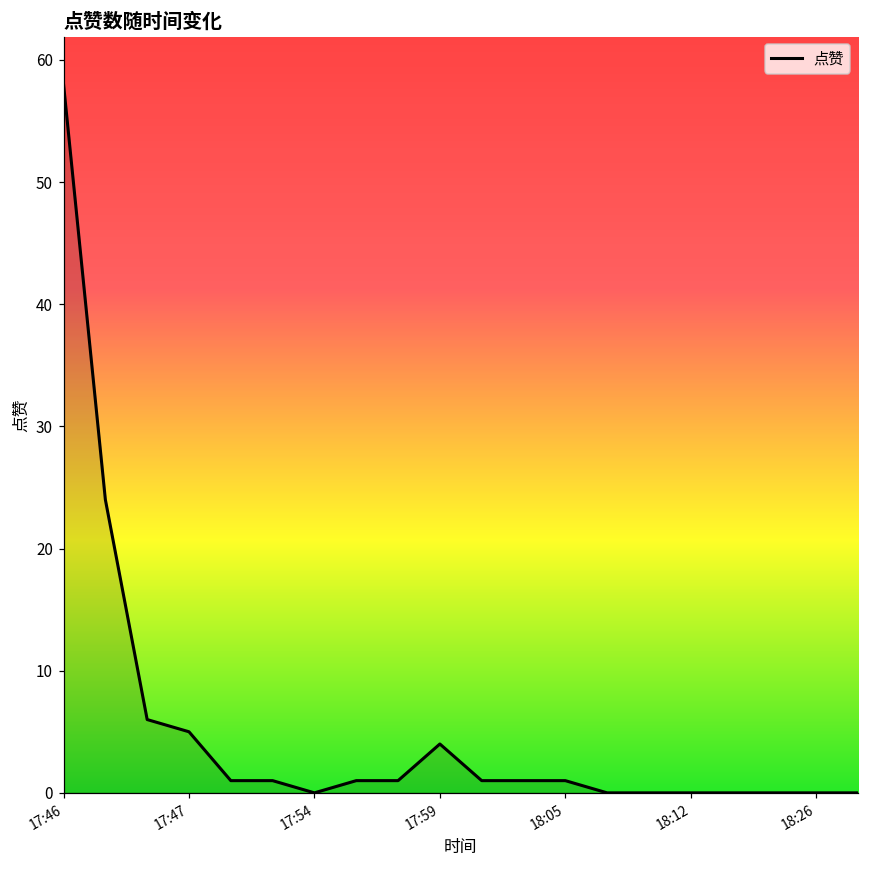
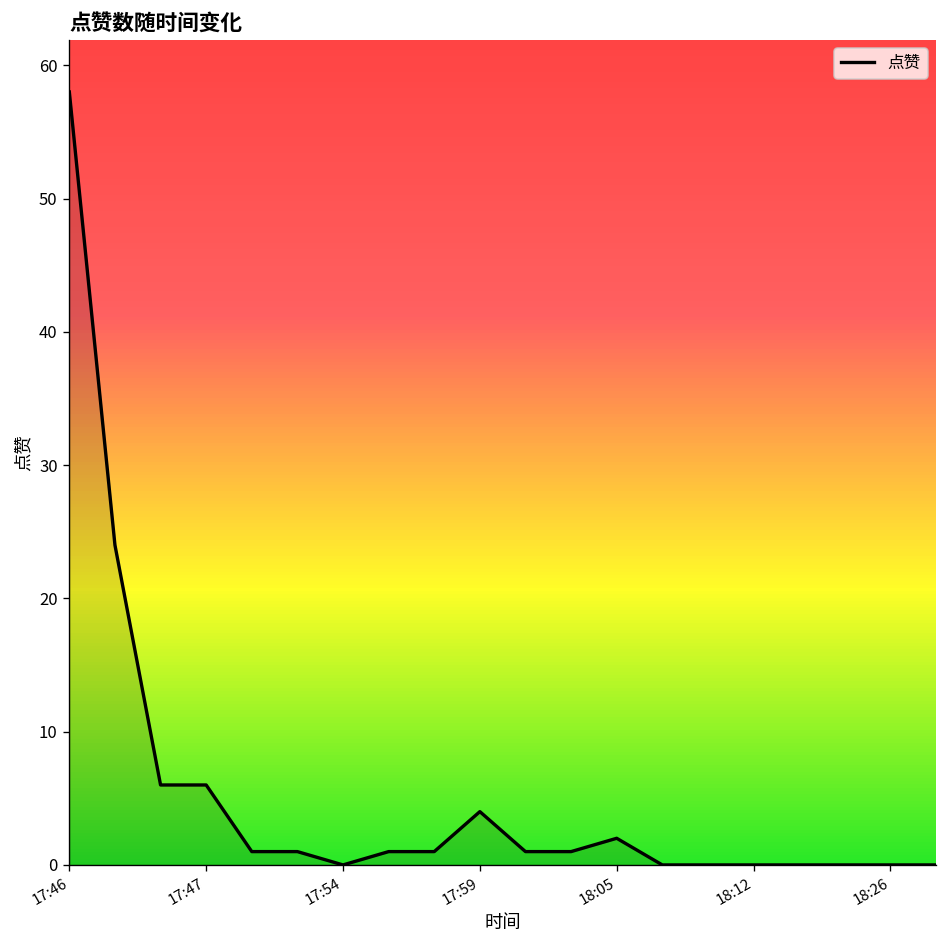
17:47: 5 -> 6
18:05: 1 -> 2
